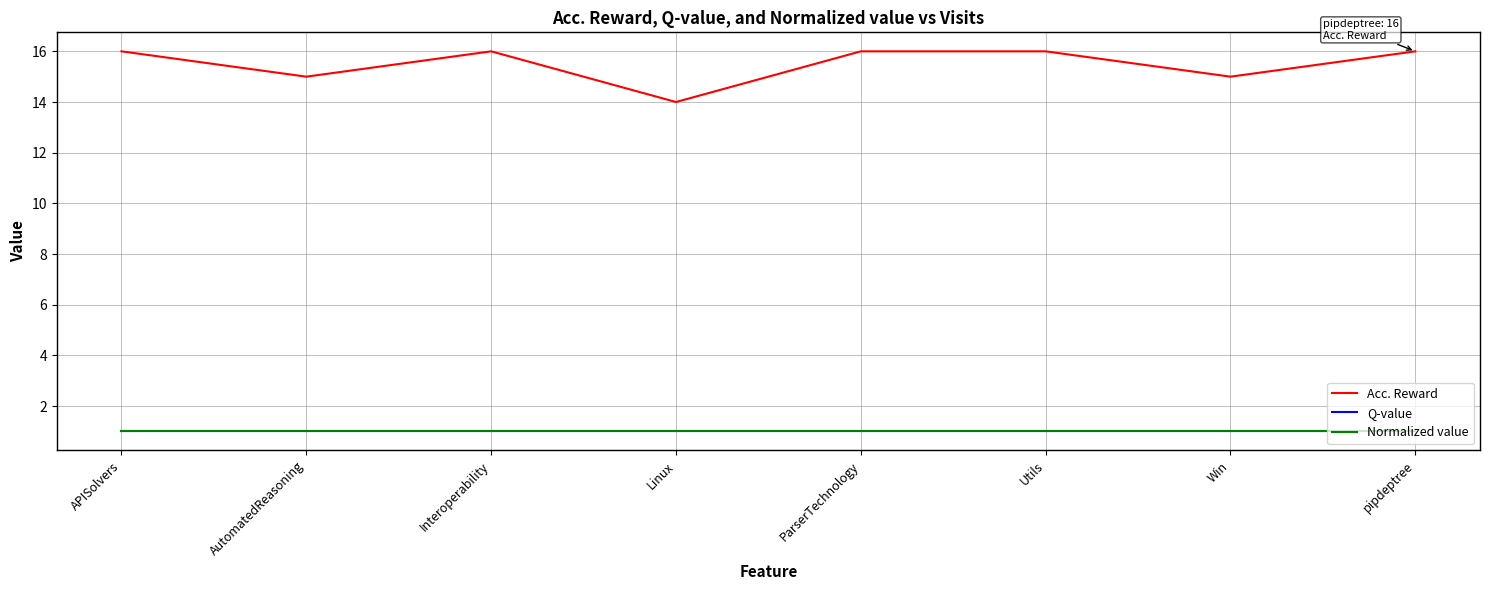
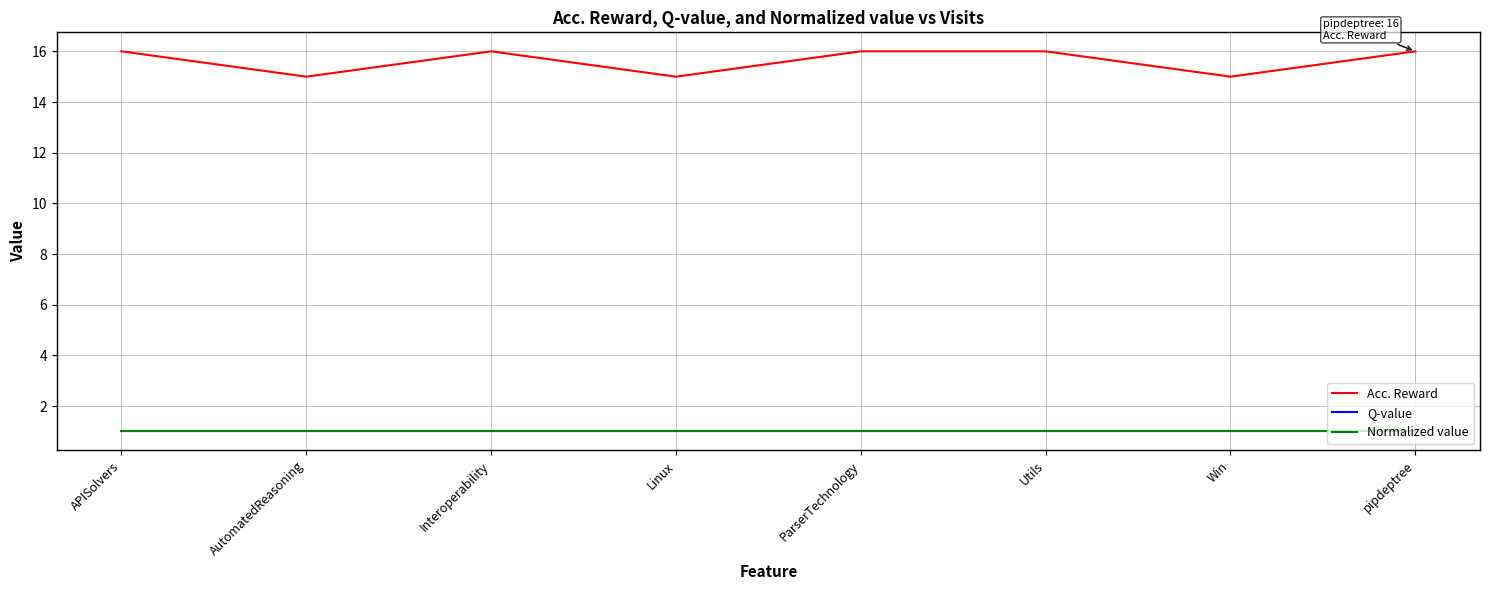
Acc. Reward, Linux: 14 -> 15
